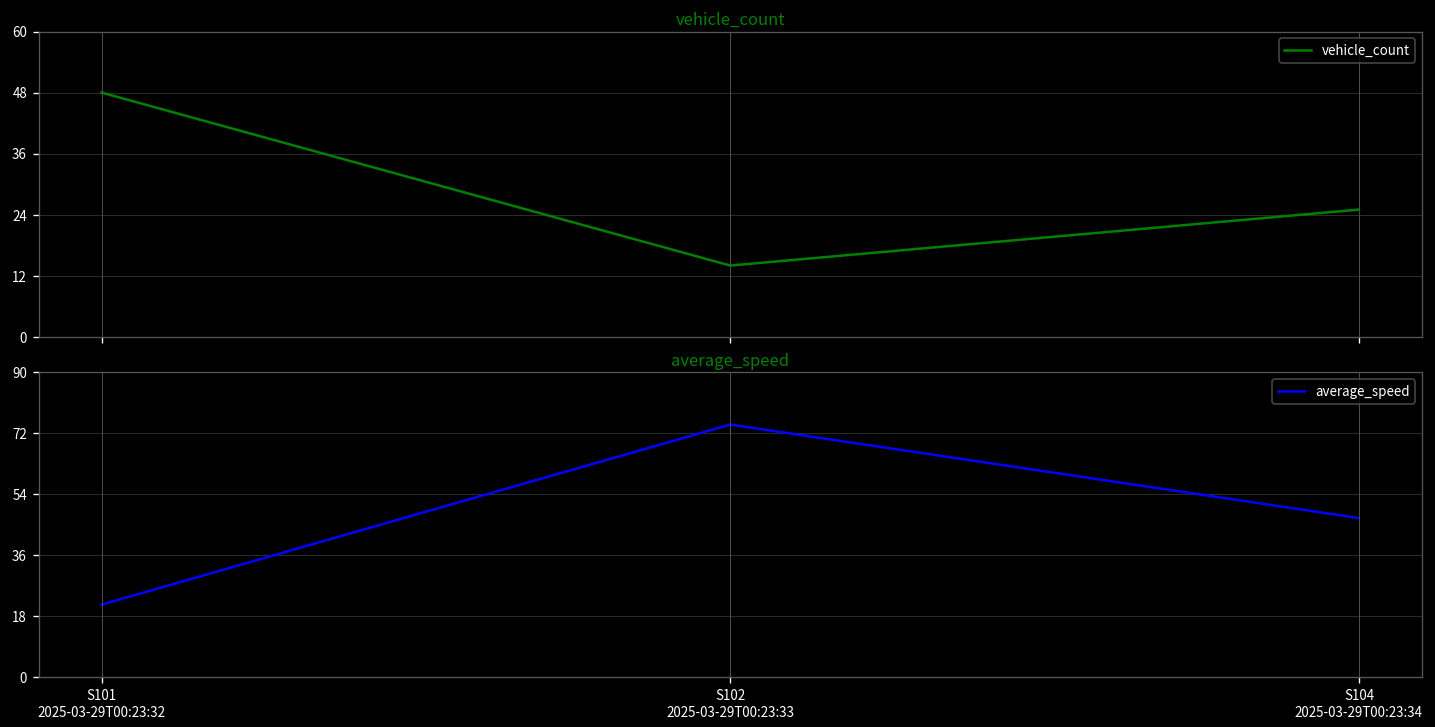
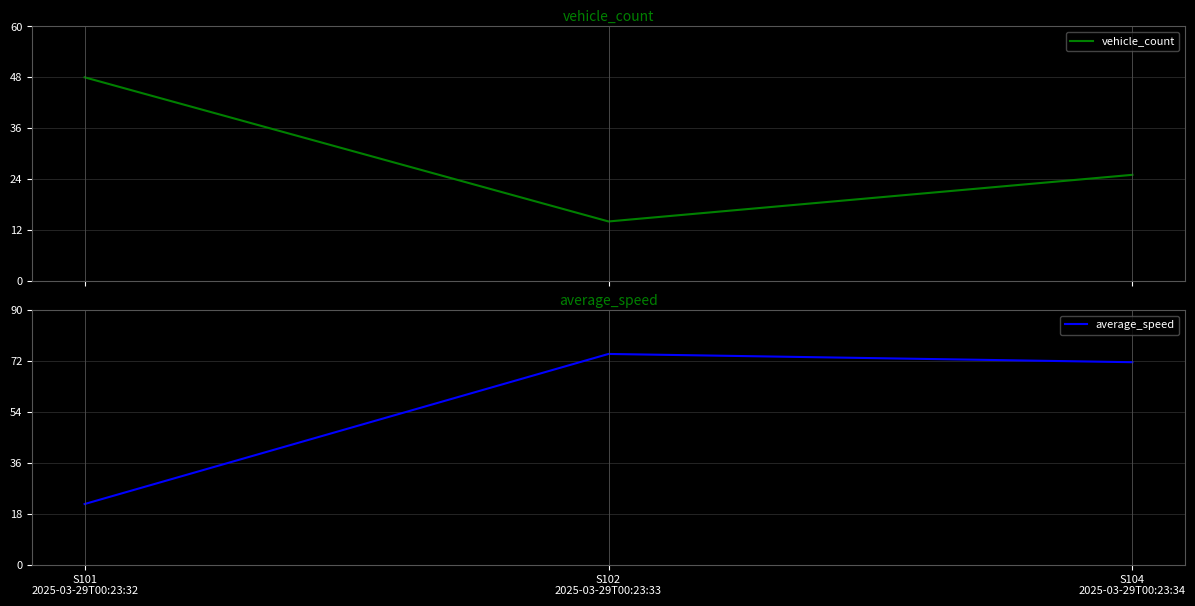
average_speed, S104 2025-03-29T00:23:34: 47 -> 72
